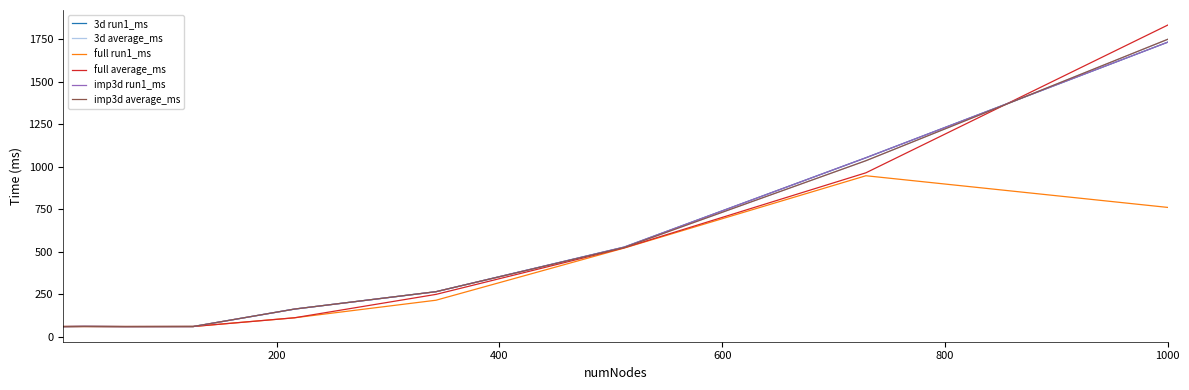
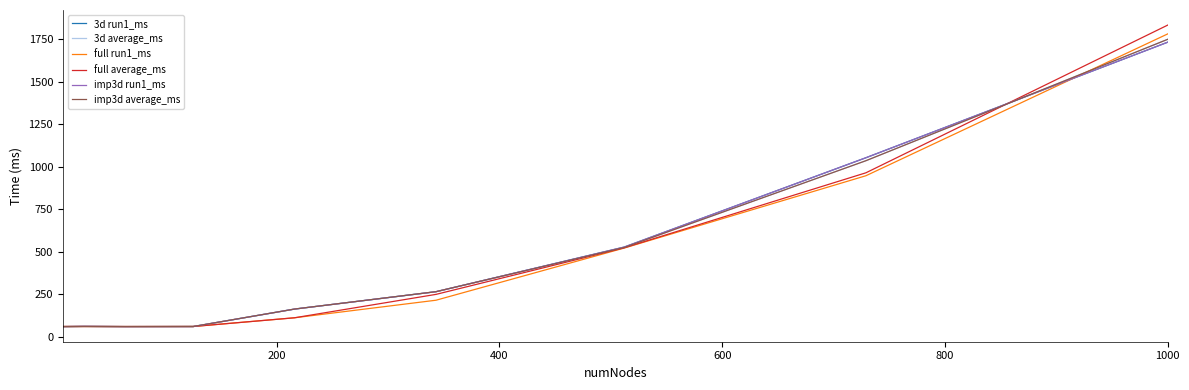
full run1_ms, 1000: 760 -> 1780
